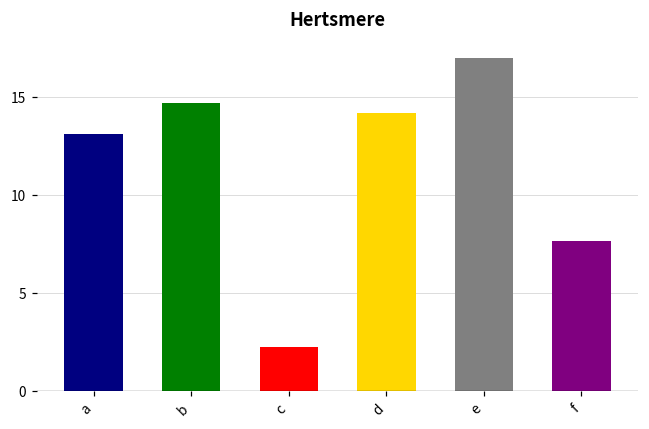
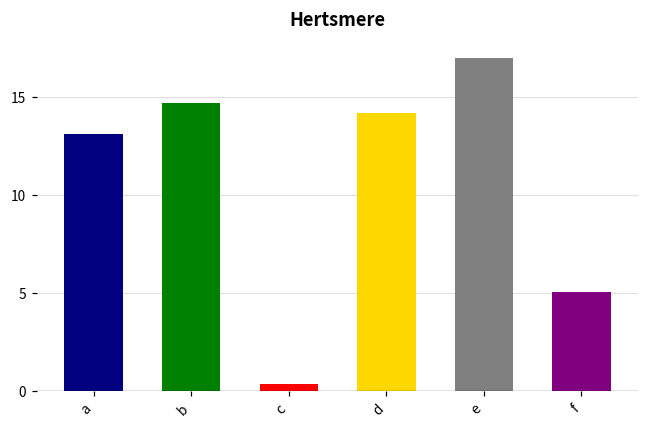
c: 2.2 -> 0.4
f: 7.7 -> 5.0
